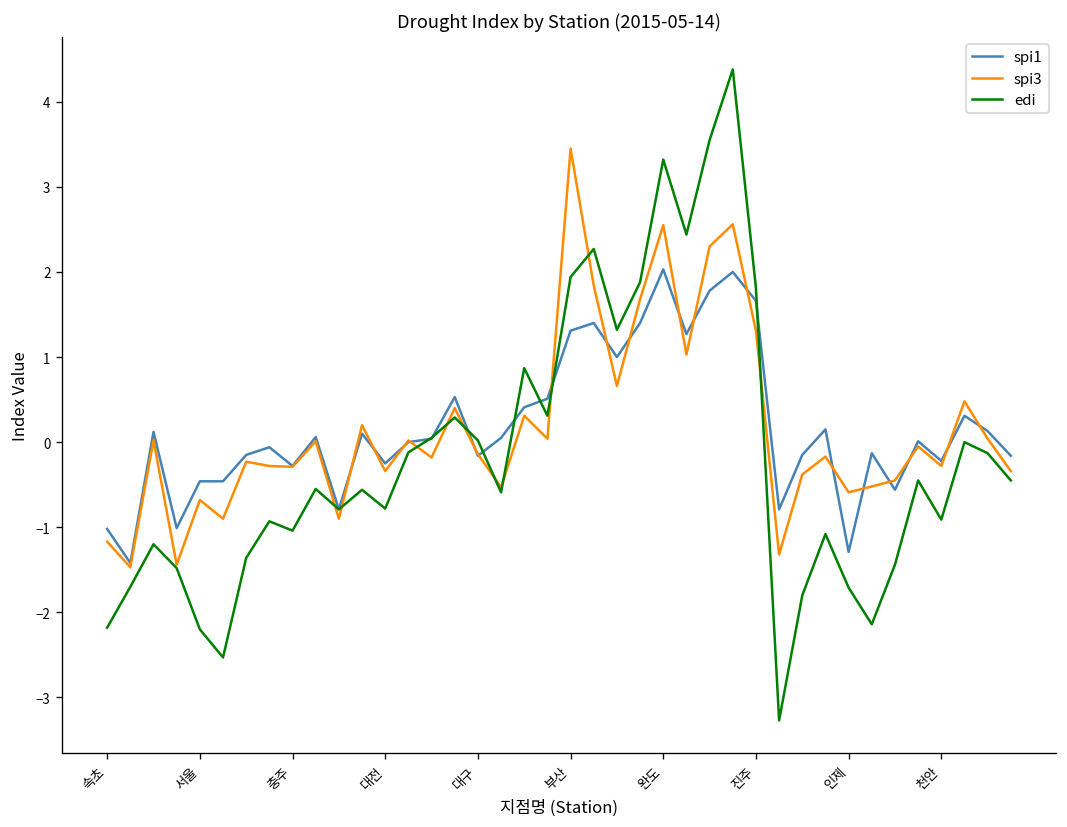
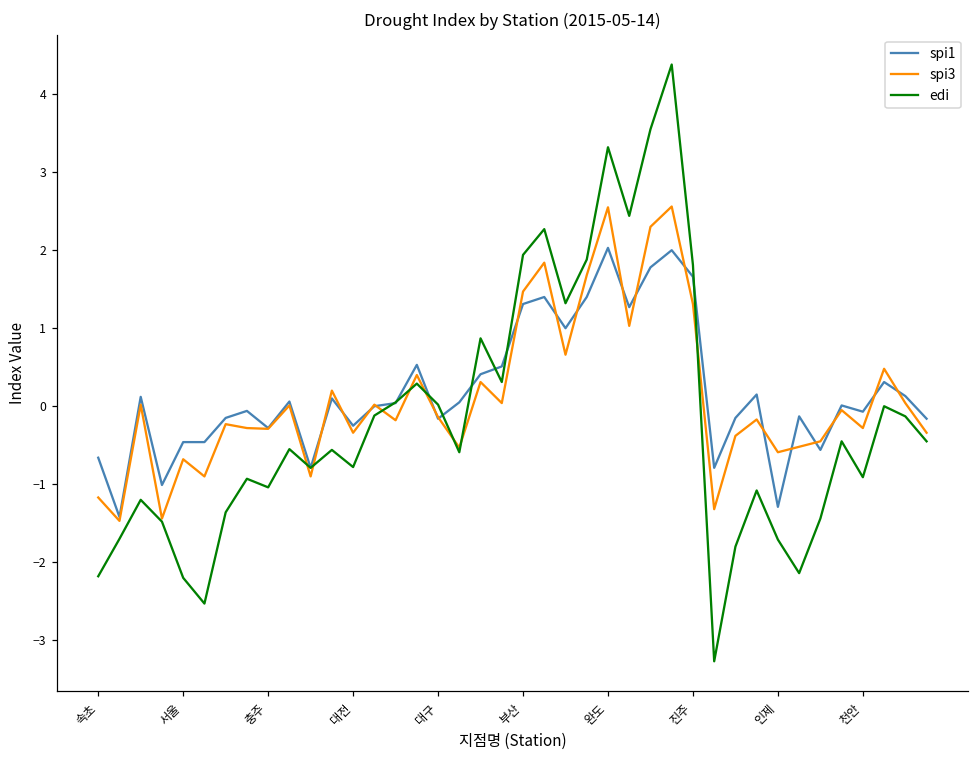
spi1, 속초: -1.0 -> -0.7
spi3, 부산: 3.5 -> 1.5
spi1, 천안: -0.2 -> -0.1
